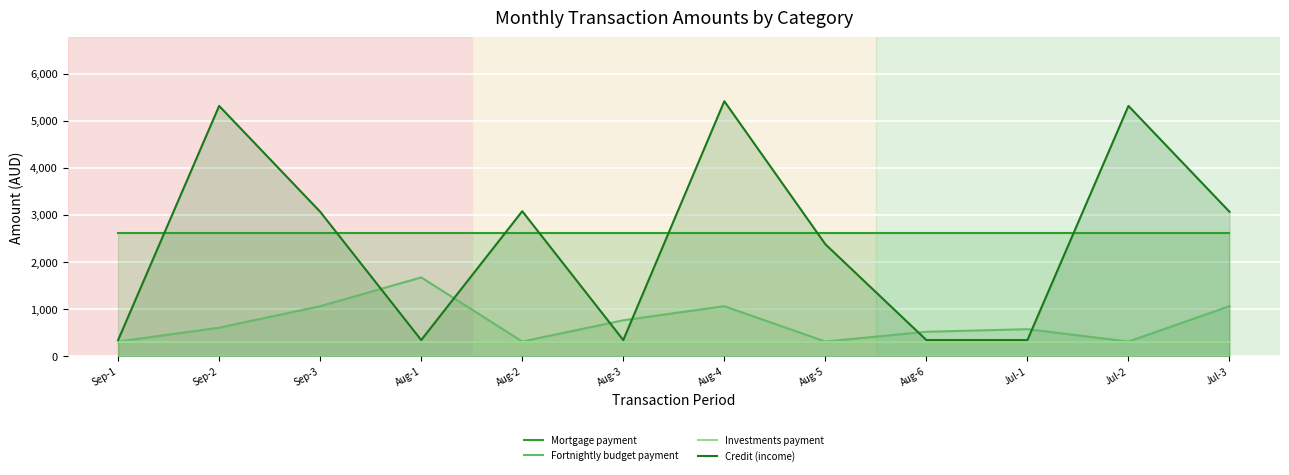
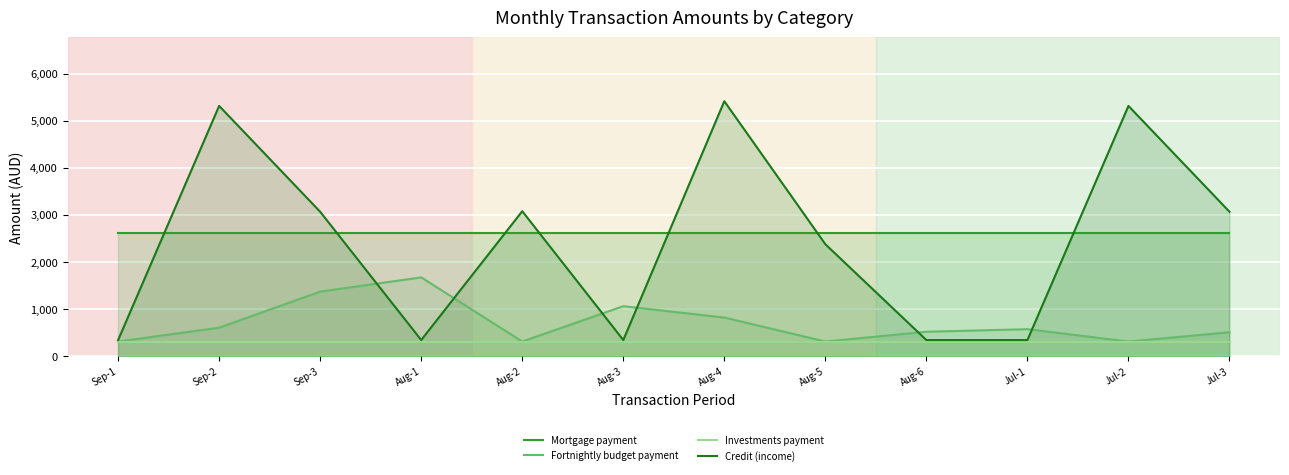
Fortnightly budget payment, Sep-3: 1,100 -> 1,400
Fortnightly budget payment, Aug-3: 800 -> 1,100
Fortnightly budget payment, Aug-4: 1,100 -> 800
Fortnightly budget payment, Jul-3: 1,100 -> 500
